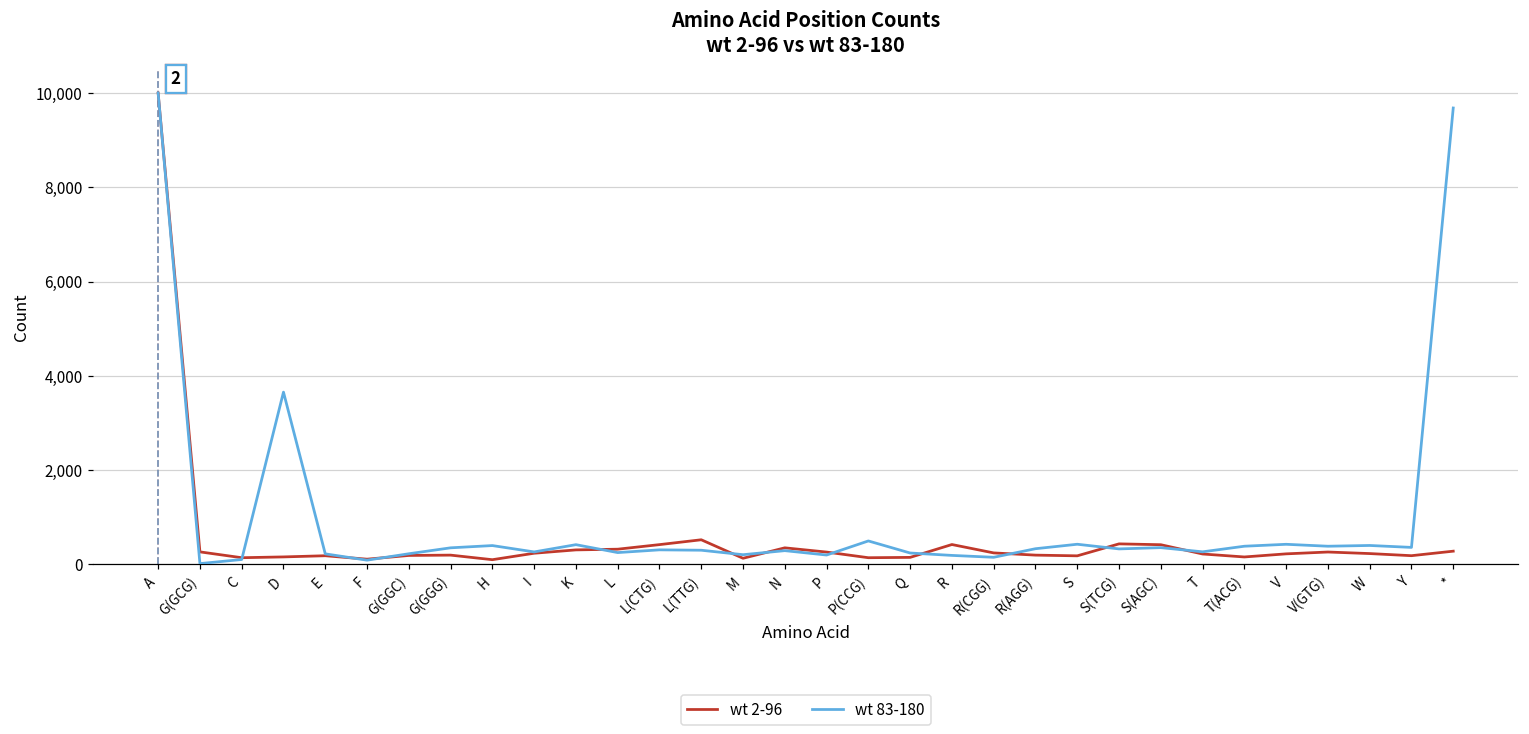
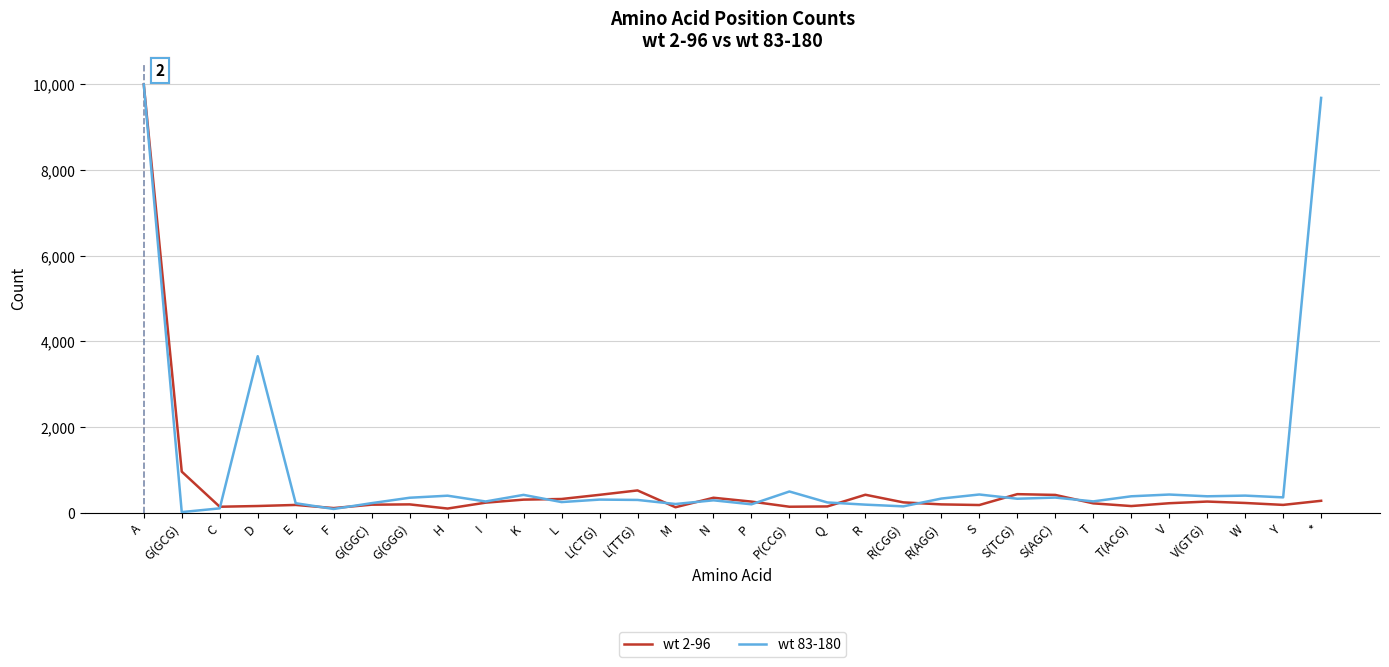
wt 2-96, G(GCG): 300 -> 1,000
